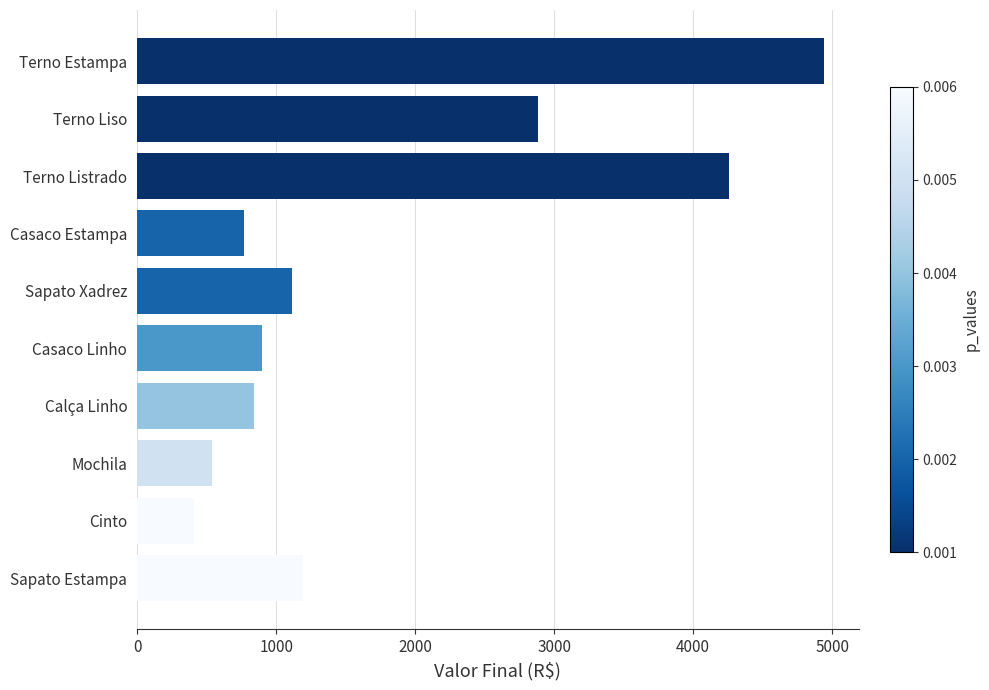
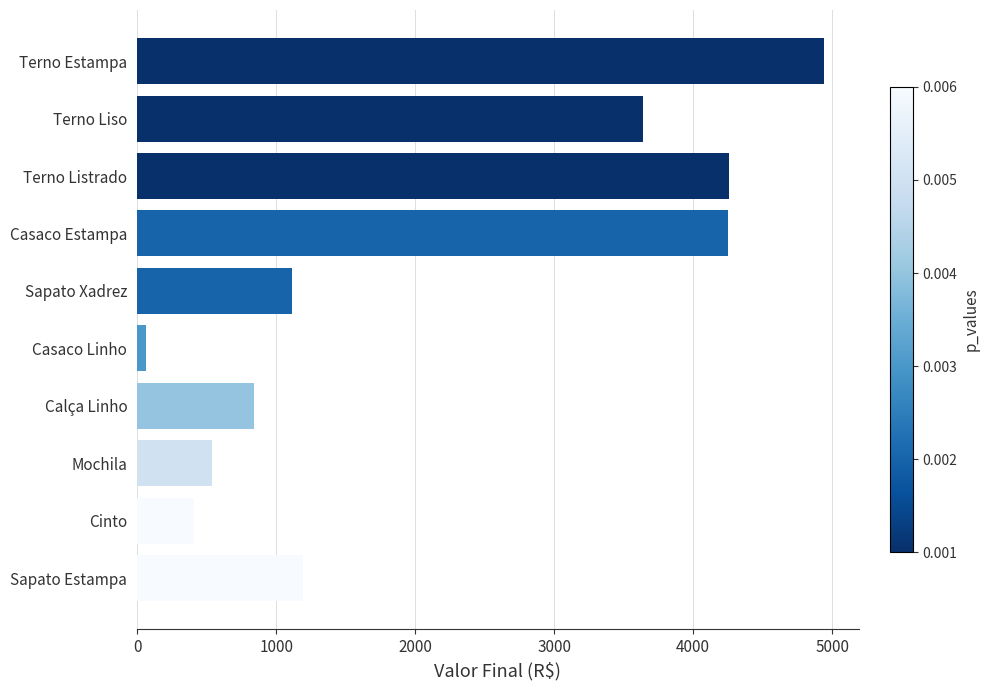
Terno Liso: 2880 -> 3640
Casaco Estampa: 770 -> 4250
Casaco Linho: 900 -> 60
